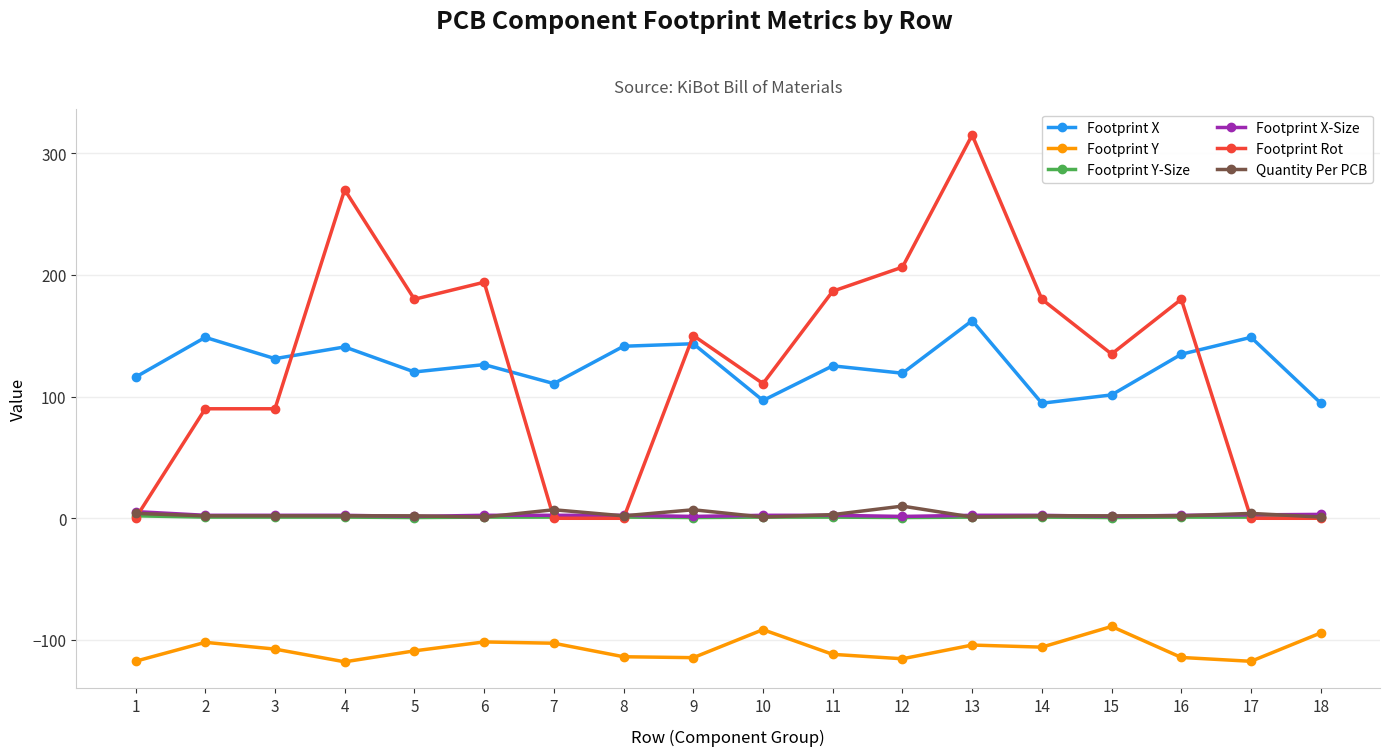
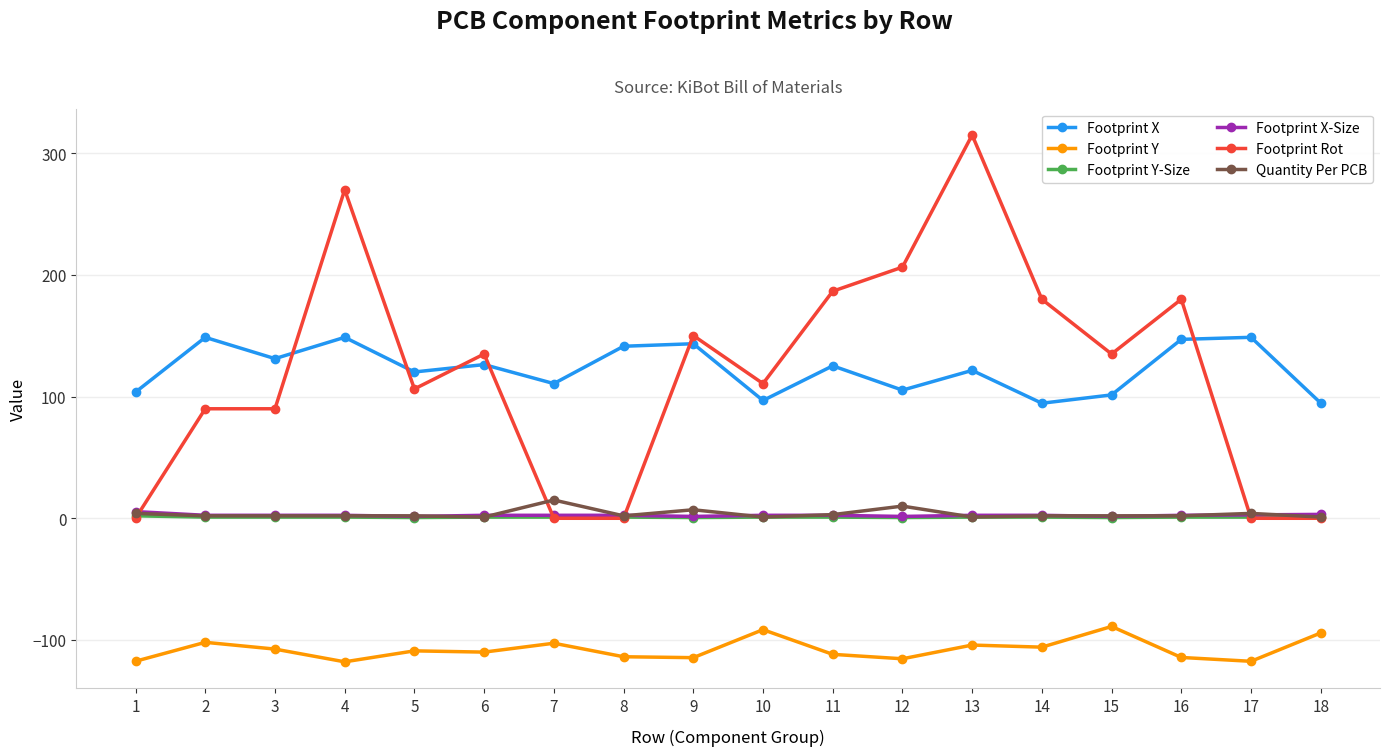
Footprint X, 1: 116 -> 104
Footprint X, 4: 141 -> 149
Footprint Rot, 5: 180 -> 106
Footprint Y, 6: -102 -> -110
Footprint Rot, 6: 194 -> 135
Quantity Per PCB, 7: 7 -> 15
Footprint X, 12: 119 -> 105
Footprint X, 13: 162 -> 122
Footprint X, 16: 135 -> 147
